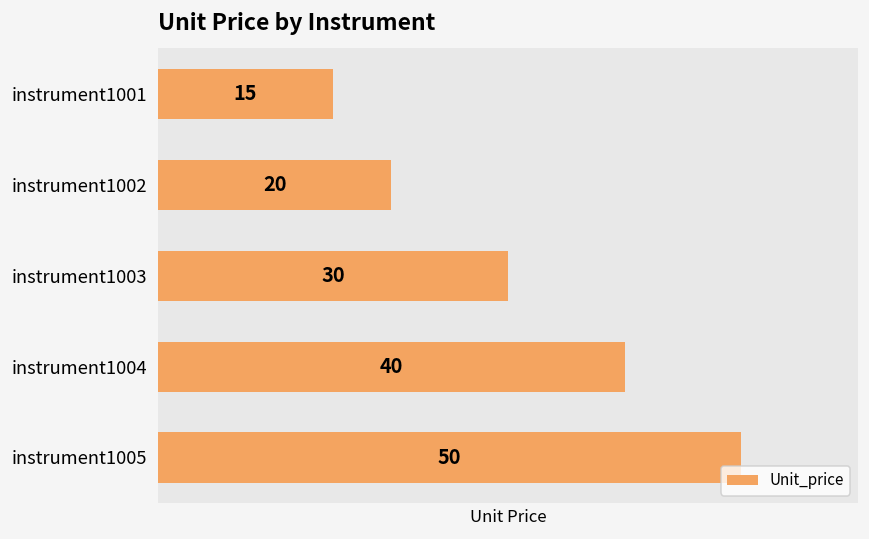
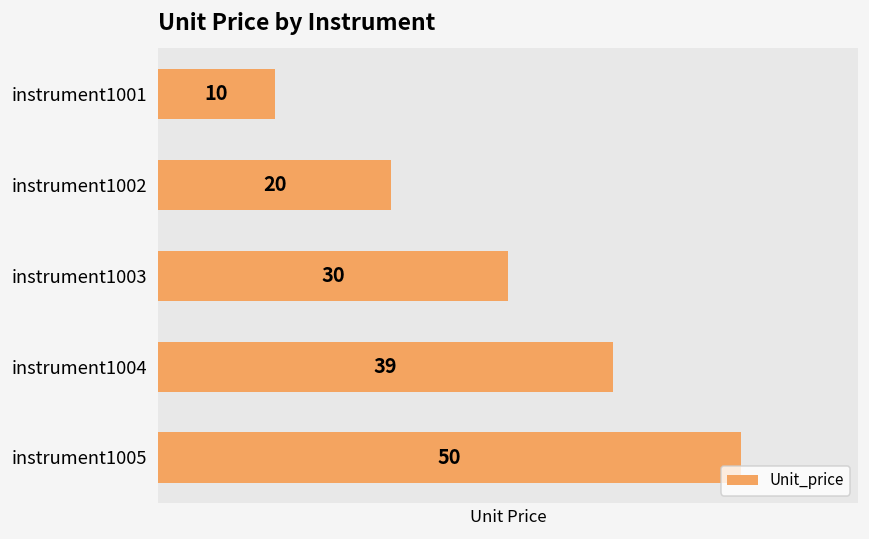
Unit_price, instrument1001: 15 -> 10
Unit_price, instrument1004: 40 -> 39
